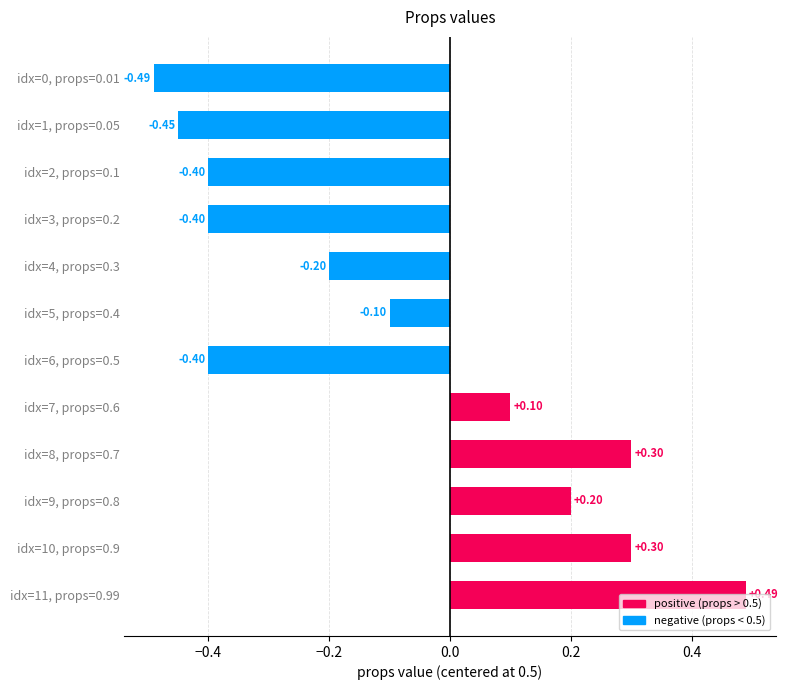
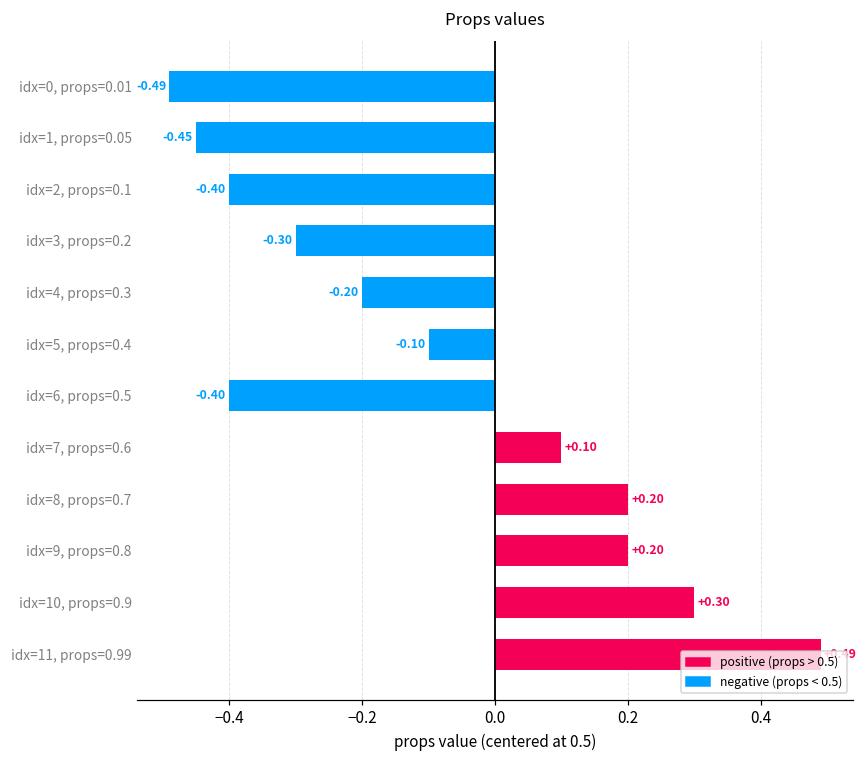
idx=3, props=0.2: -0.40 -> -0.30
idx=8, props=0.7: +0.30 -> +0.20
